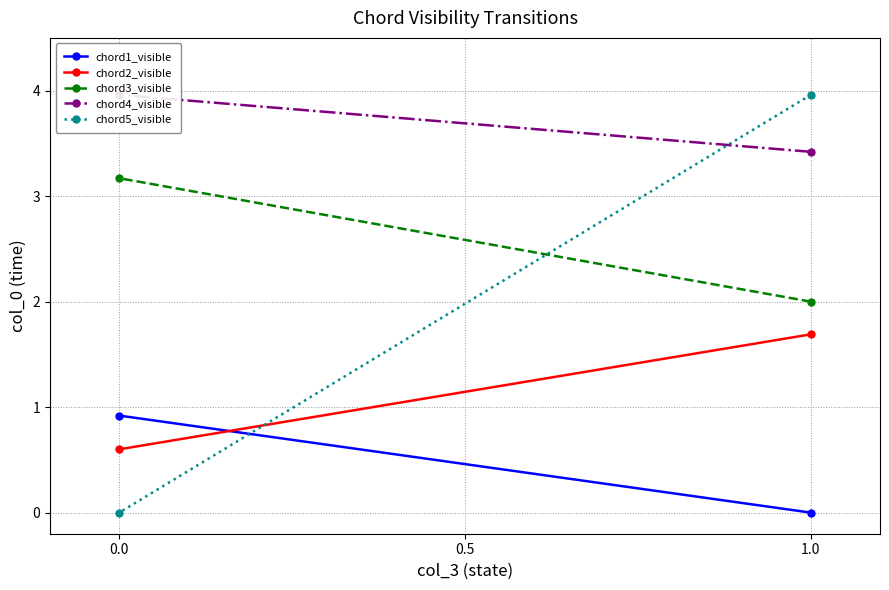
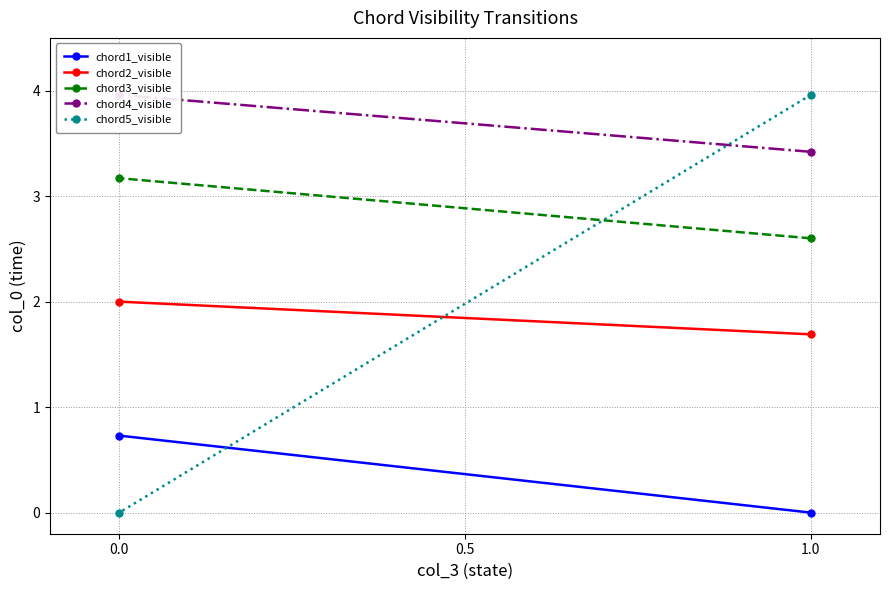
chord1_visible, 0.0: 0.92 -> 0.73
chord2_visible, 0.0: 0.6 -> 2.0
chord3_visible, 1.0: 2.0 -> 2.6
